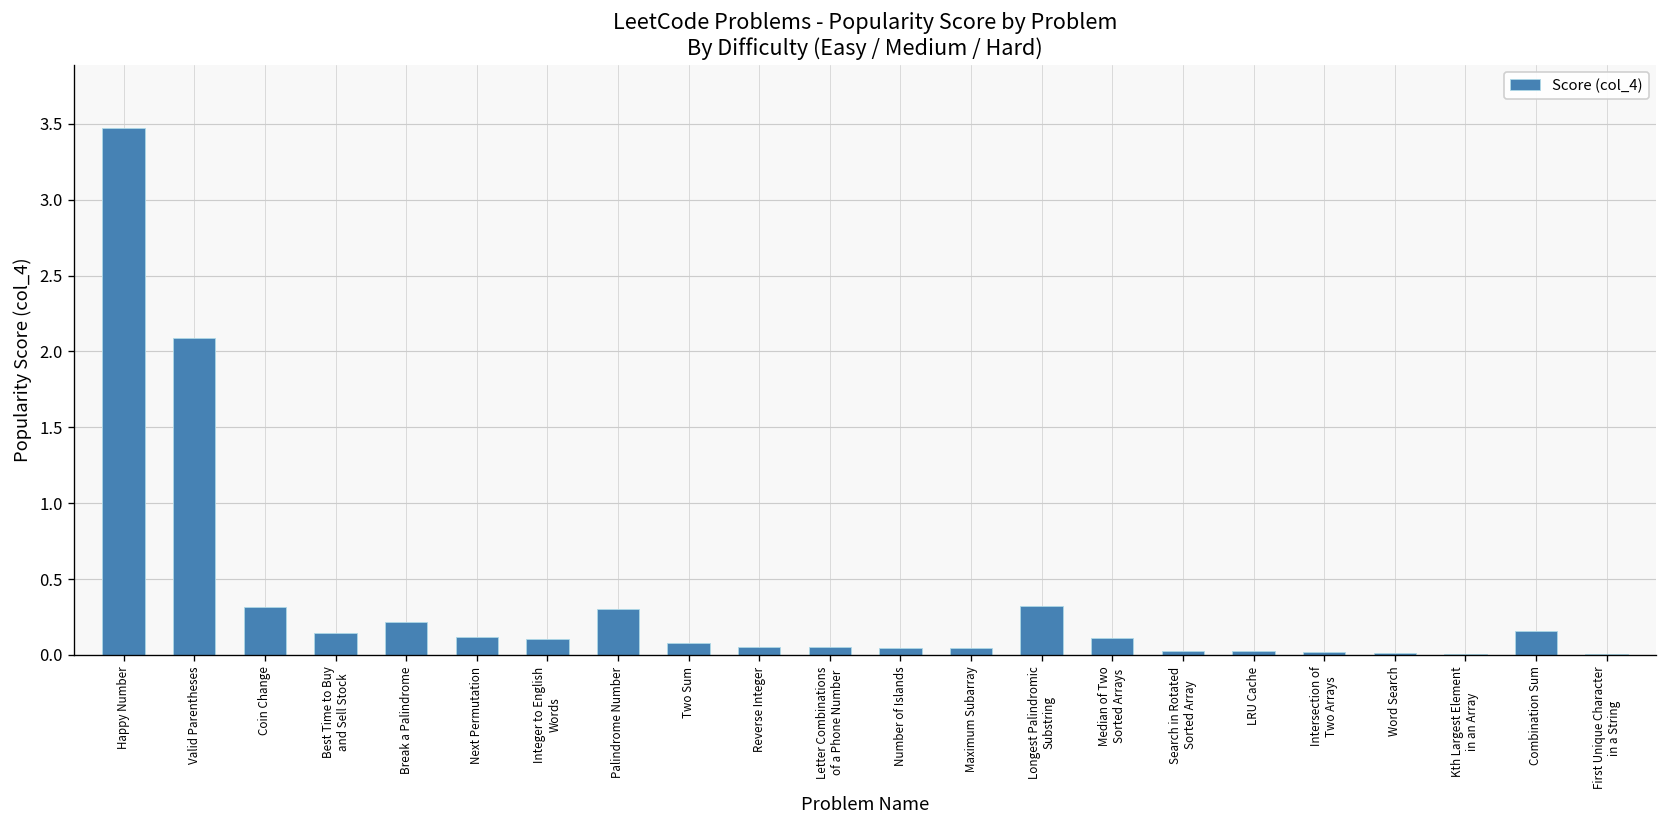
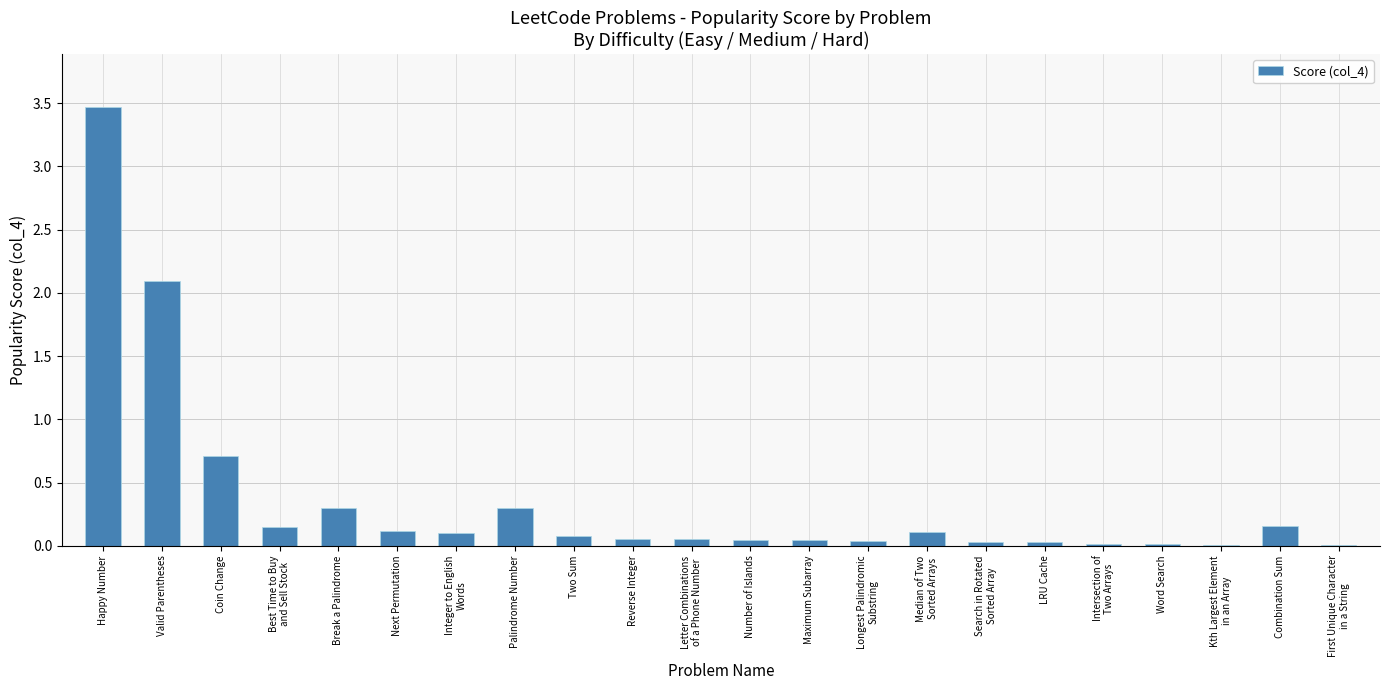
Coin Change: 0.31 -> 0.71
Break a Palindrome: 0.22 -> 0.29
Longest Palindromic Substring: 0.32 -> 0.04
